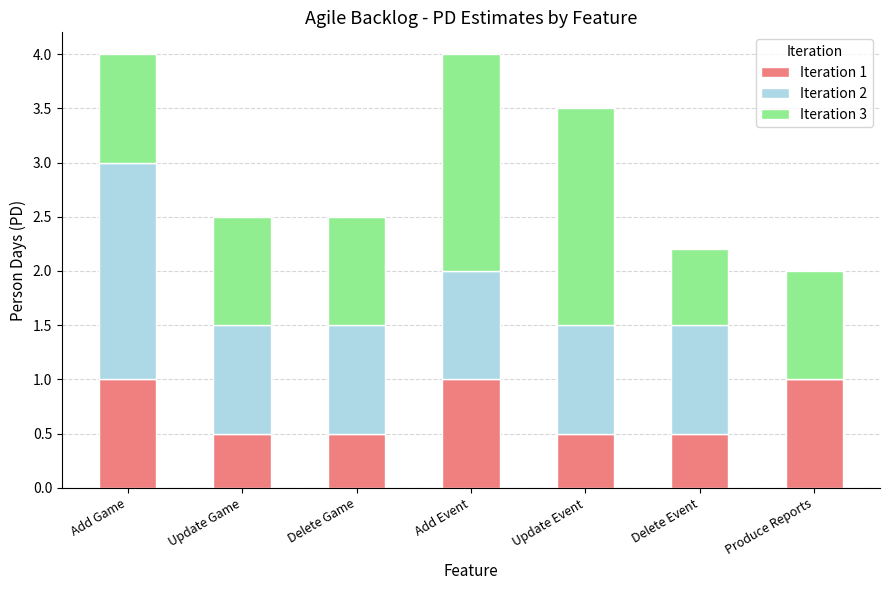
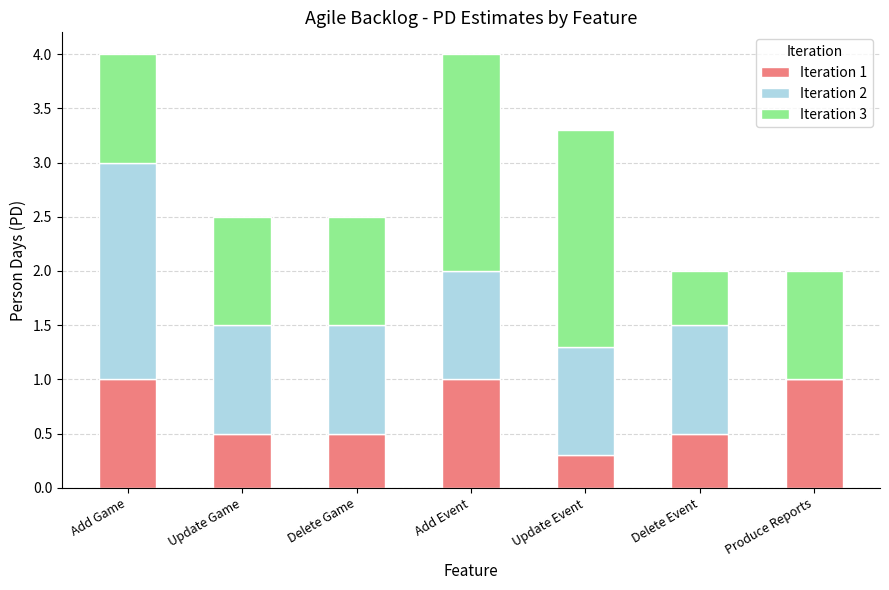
Iteration 1, Update Event: 0.5 -> 0.3
Iteration 3, Delete Event: 0.7 -> 0.5
